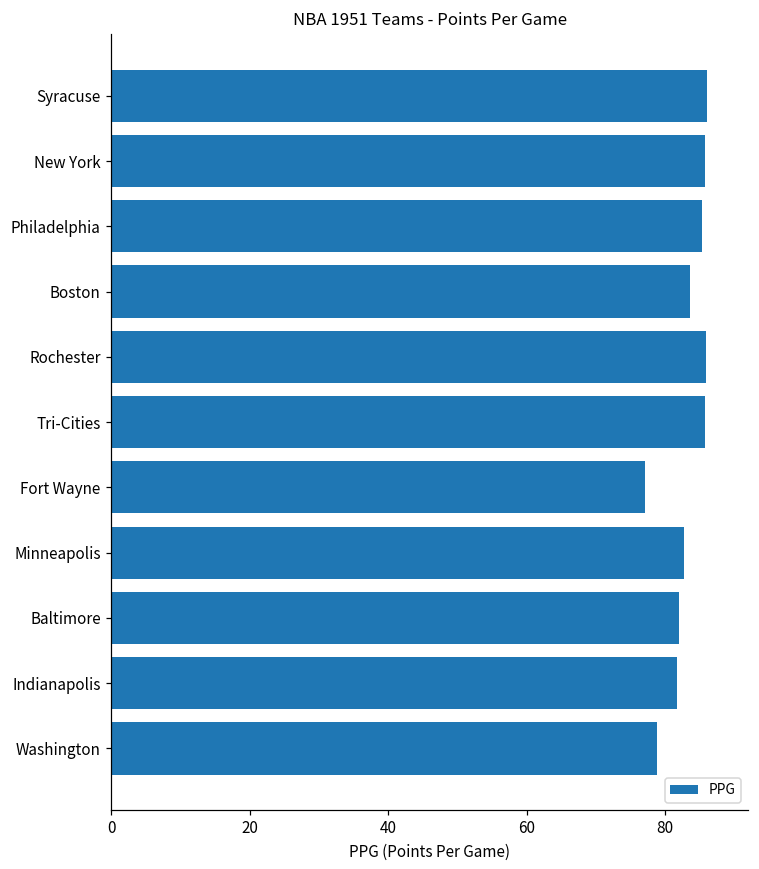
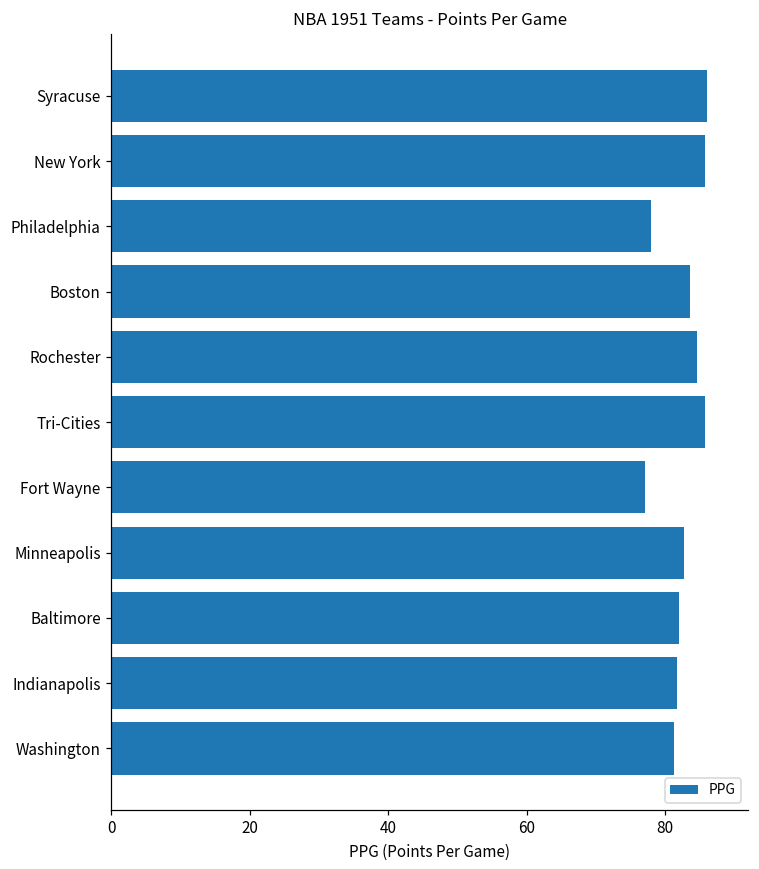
Philadelphia: 85 -> 78
Rochester: 86 -> 85
Washington: 79 -> 81
